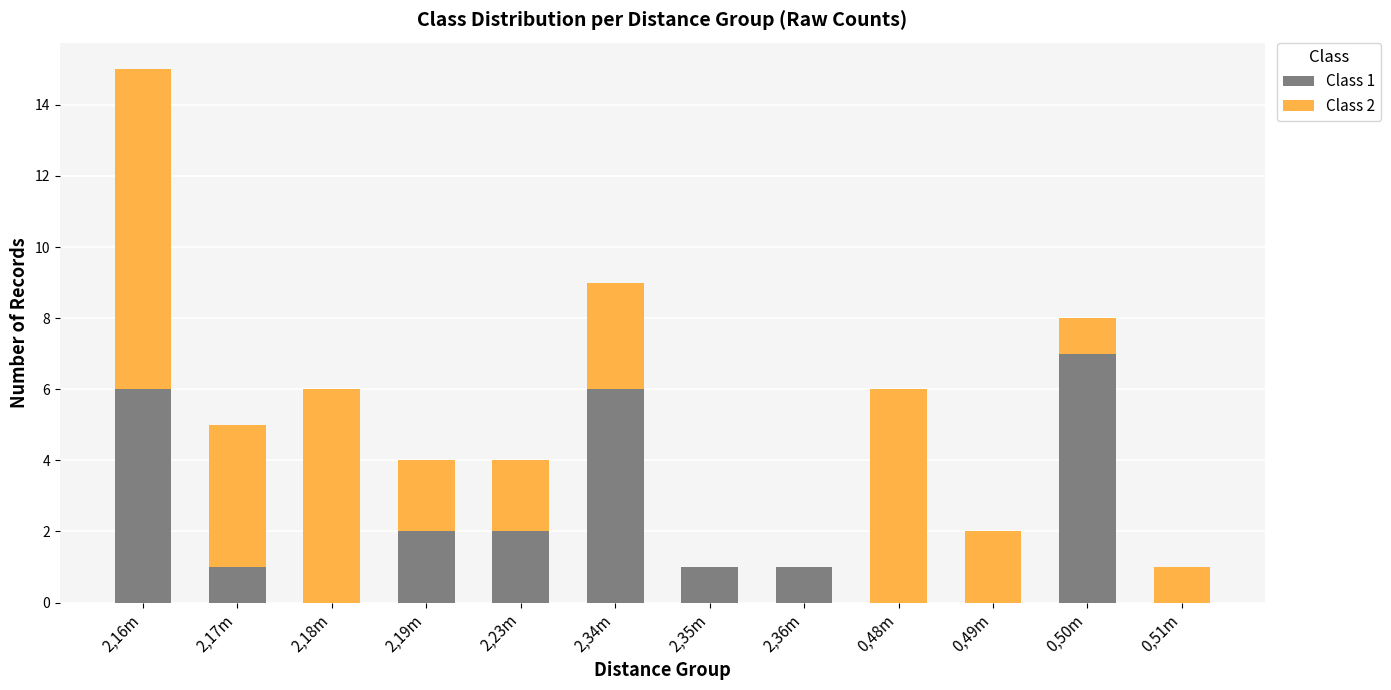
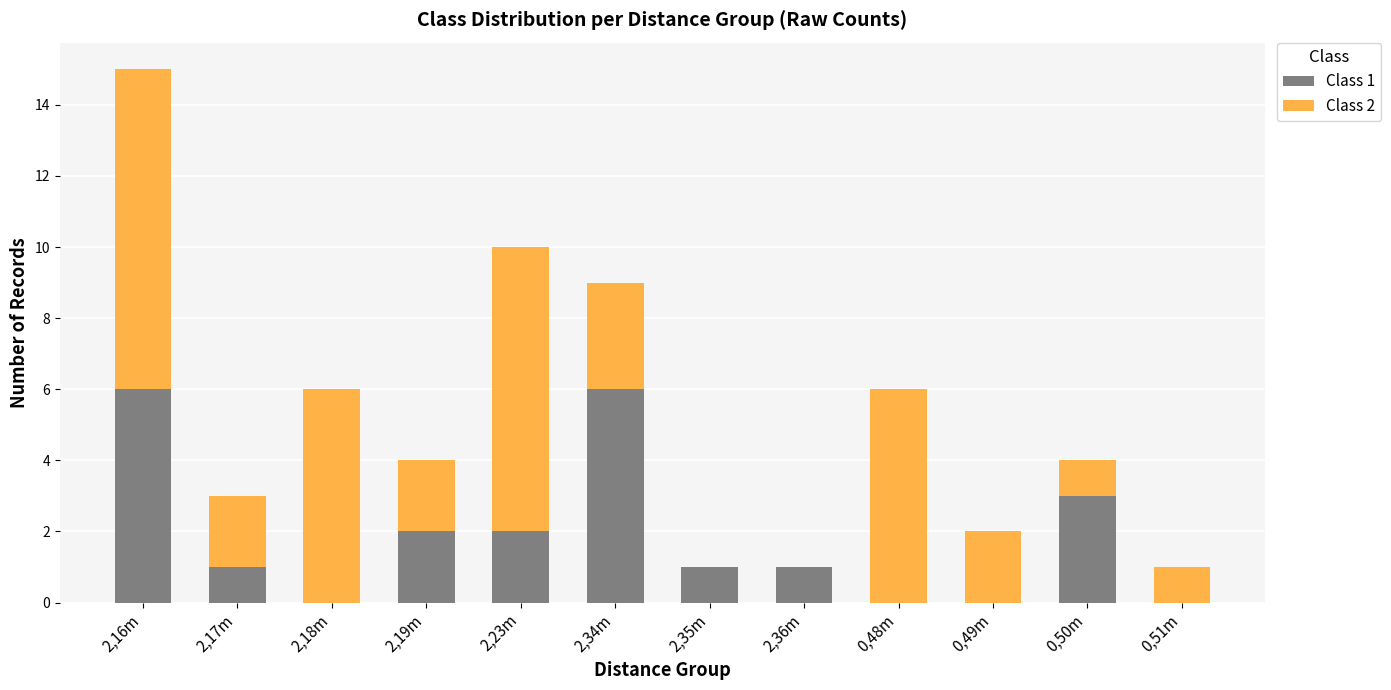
Class 2, 2,17m: 4 -> 2
Class 2, 2,23m: 2 -> 8
Class 1, 0,50m: 7 -> 3
